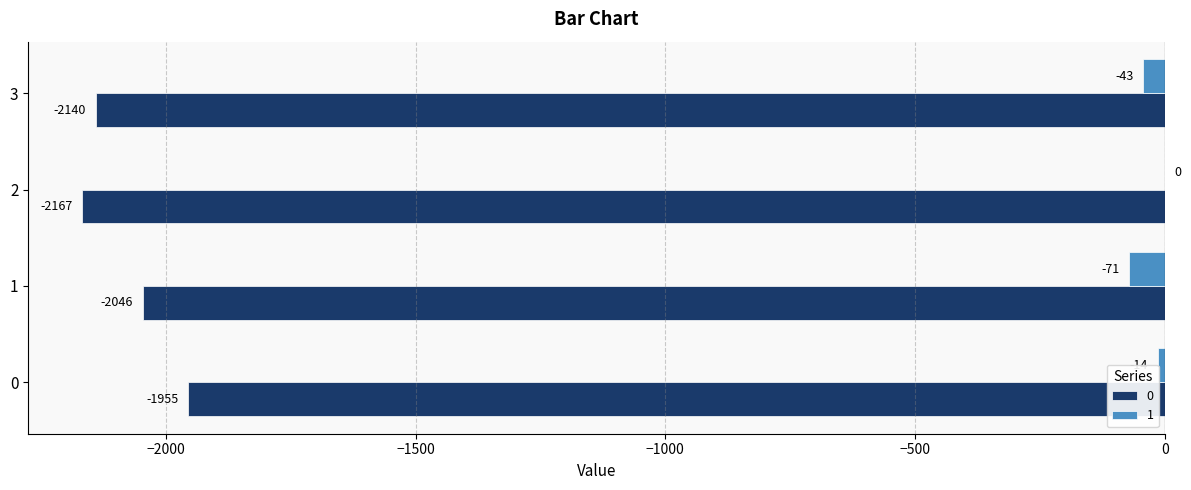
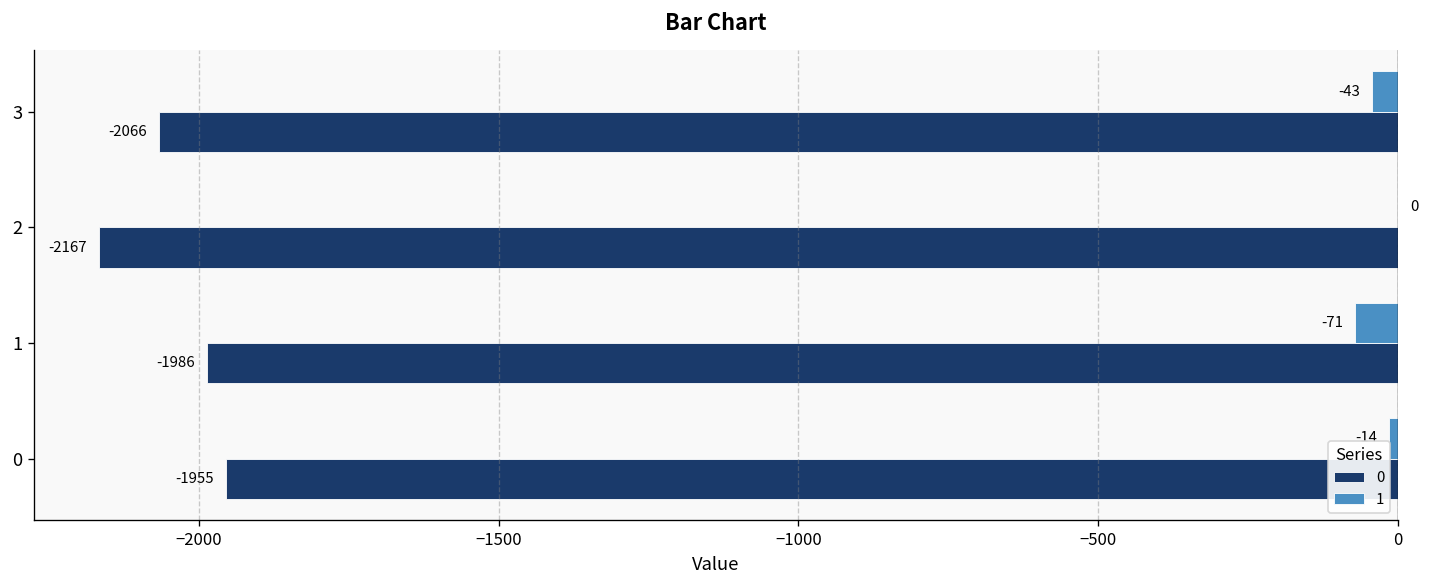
0, 3: -2140 -> -2066
0, 1: -2046 -> -1986
